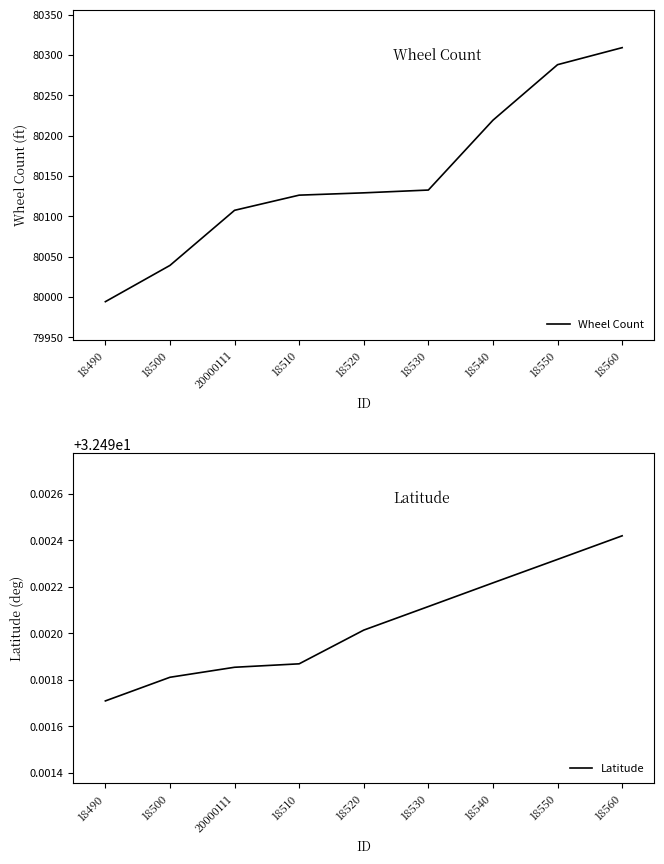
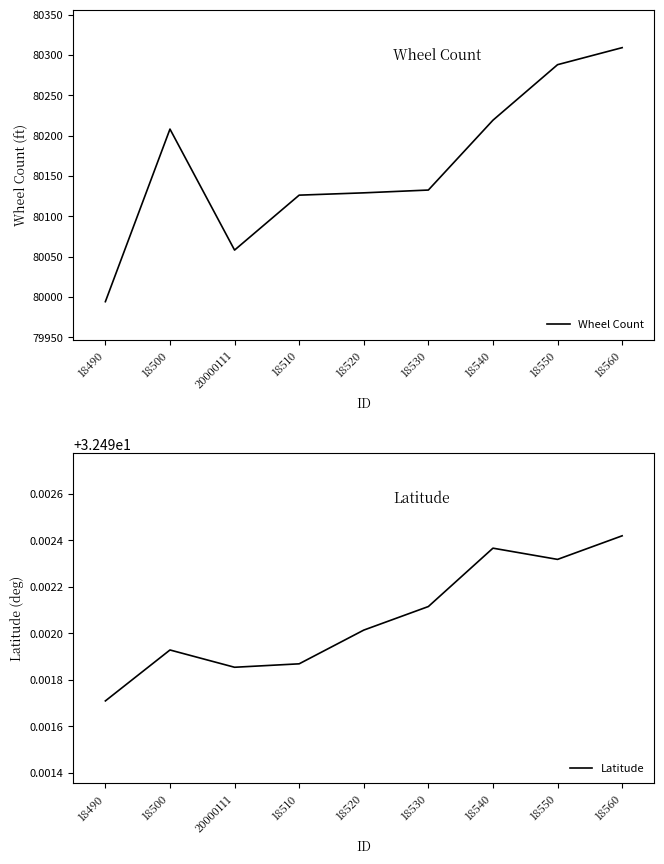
Wheel Count, 18500: 80040 -> 80210
Wheel Count, 20000111: 80110 -> 80060
Latitude, 18500: 32.49181 -> 32.49193
Latitude, 18540: 32.49222 -> 32.49237
